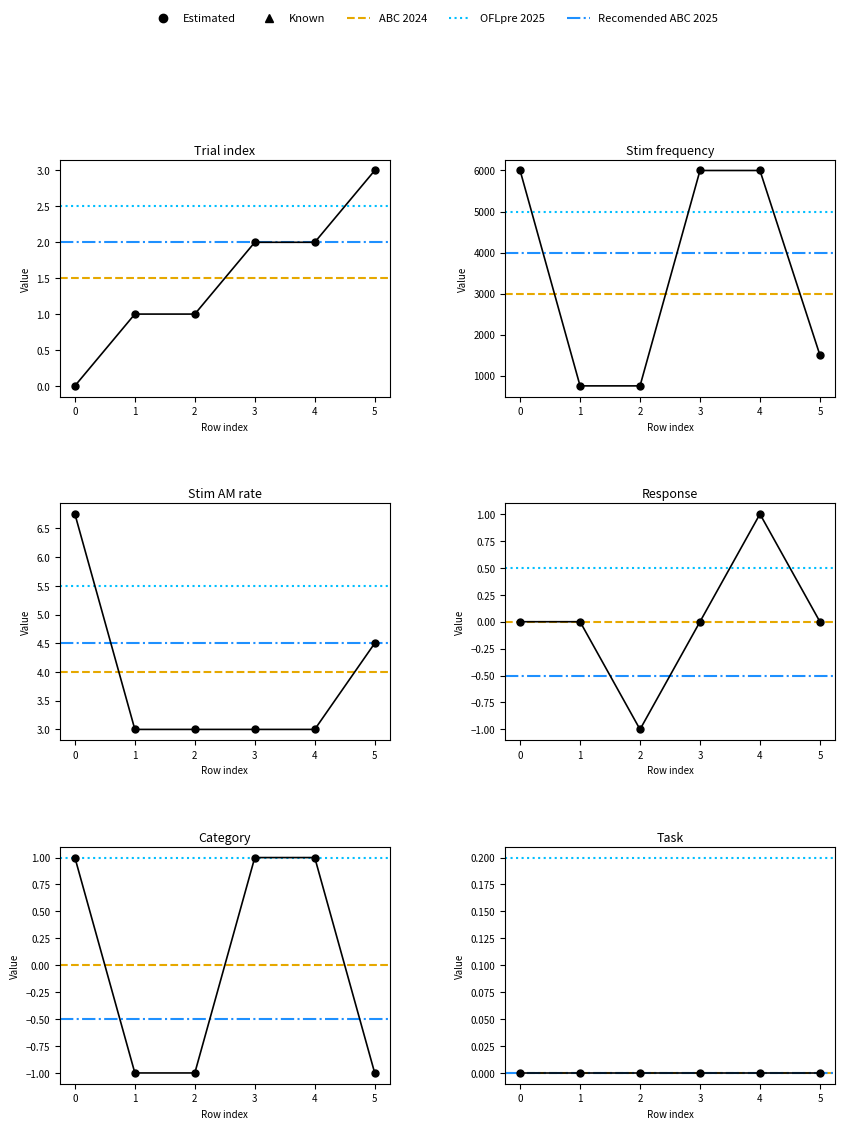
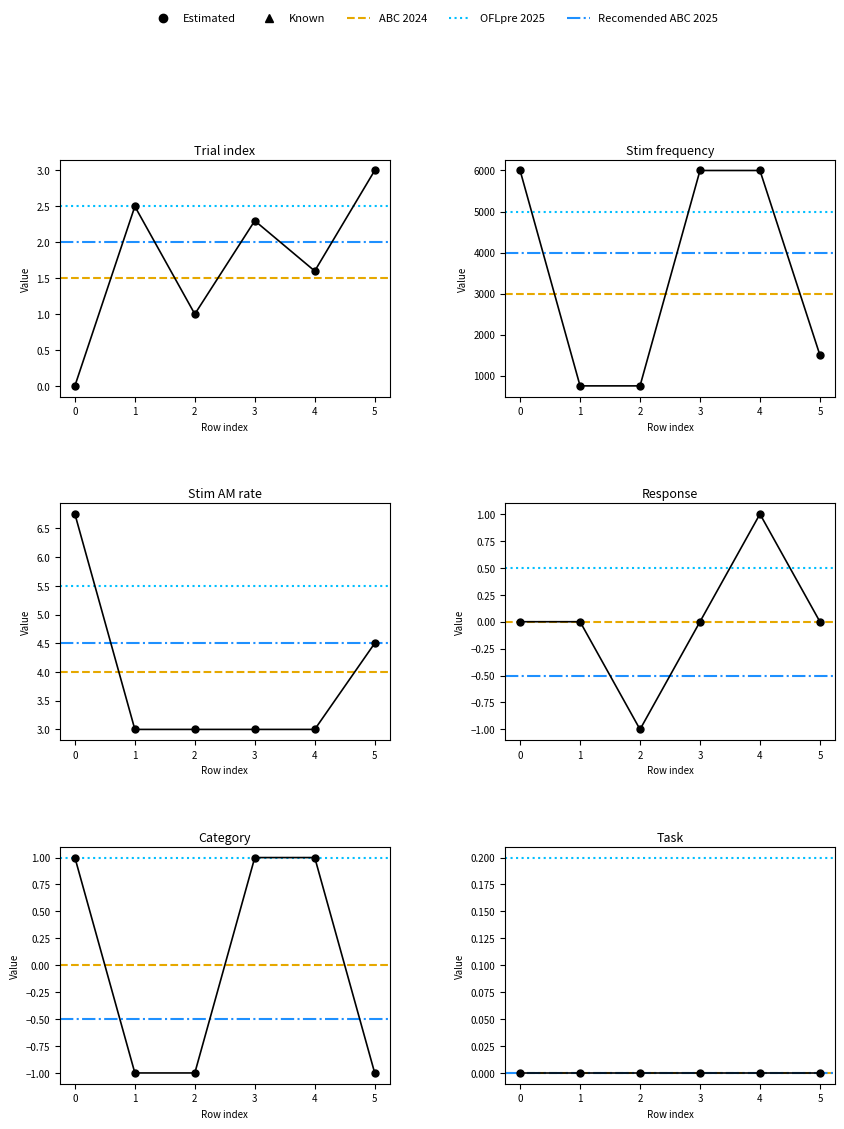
Trial index, 1: 1.0 -> 2.5
Trial index, 3: 2.0 -> 2.3
Trial index, 4: 2.0 -> 1.6
